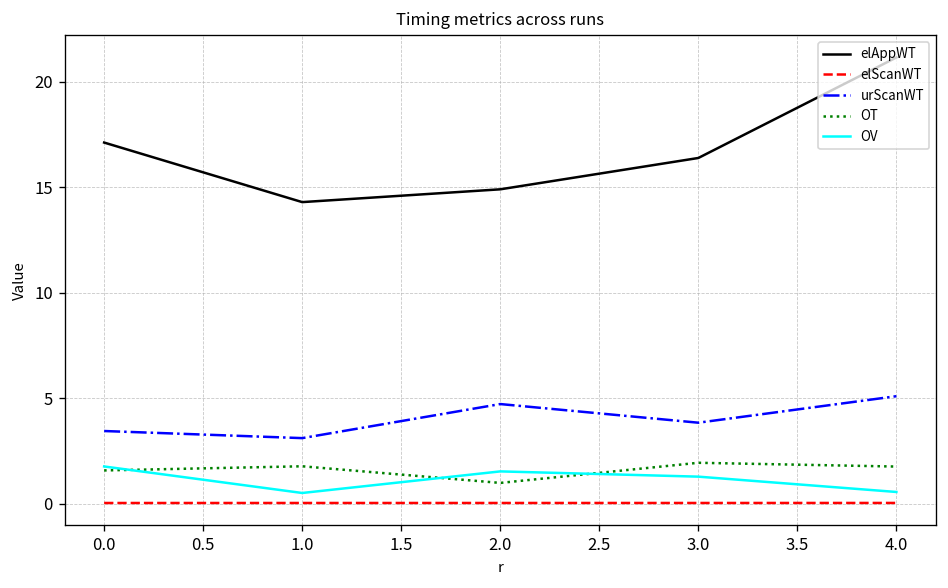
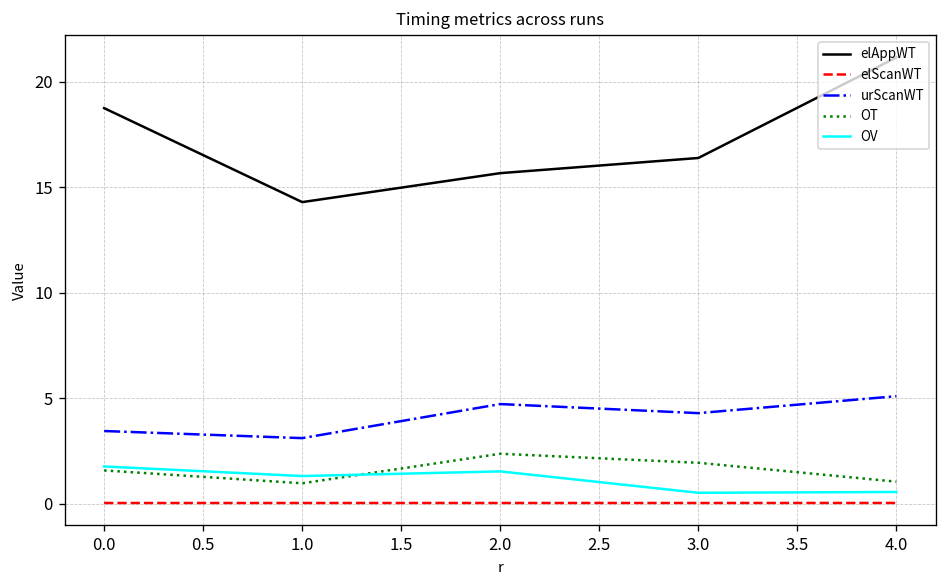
elAppWT, 0.0: 17.1 -> 18.7
OT, 1.0: 1.8 -> 1.0
OV, 1.0: 0.5 -> 1.3
elAppWT, 2.0: 14.9 -> 15.7
OT, 2.0: 1.0 -> 2.4
urScanWT, 3.0: 3.8 -> 4.3
OV, 3.0: 1.3 -> 0.5
OT, 4.0: 1.8 -> 1.1
